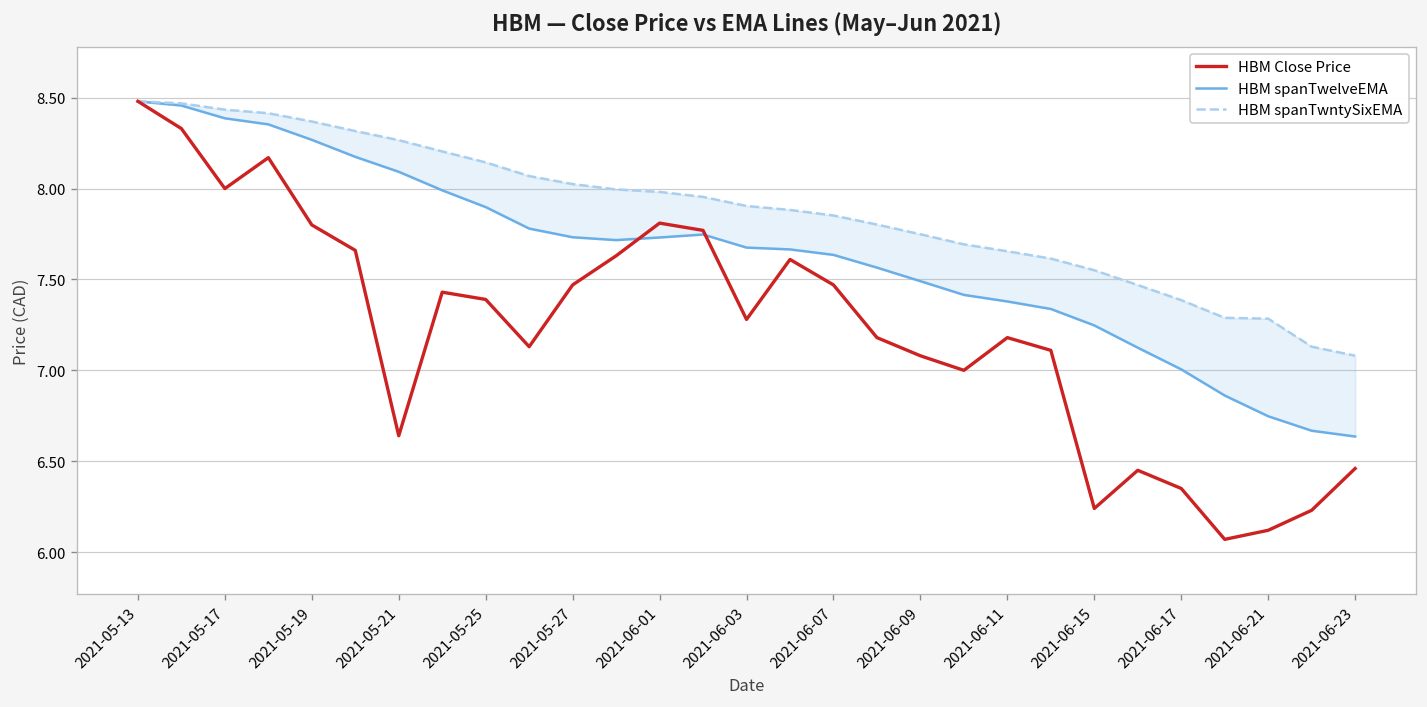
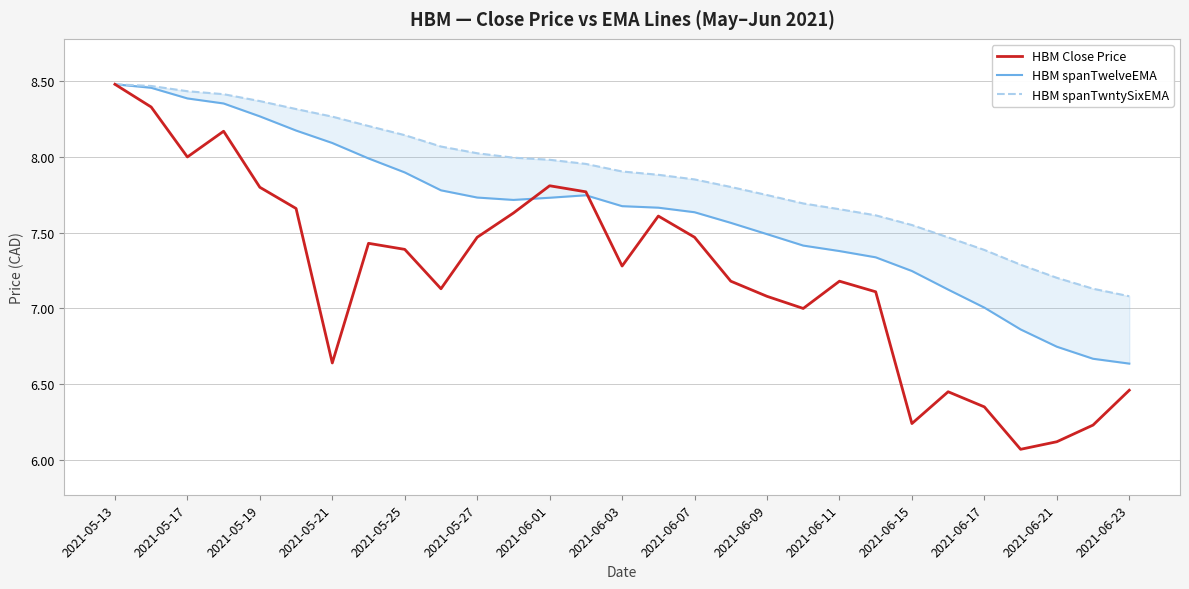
HBM spanTwntySixEMA, 2021-06-21: 7.28 -> 7.20
